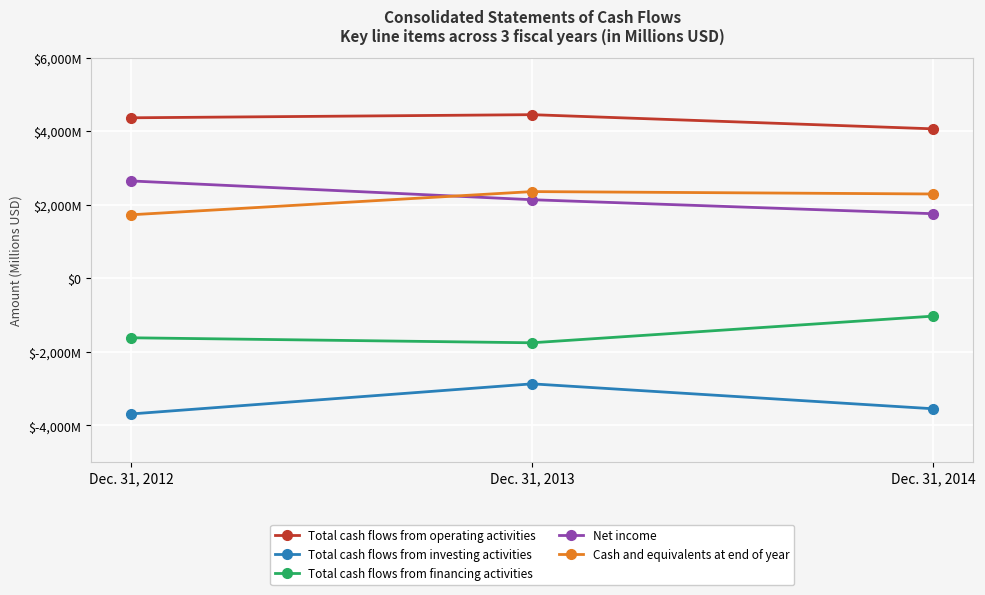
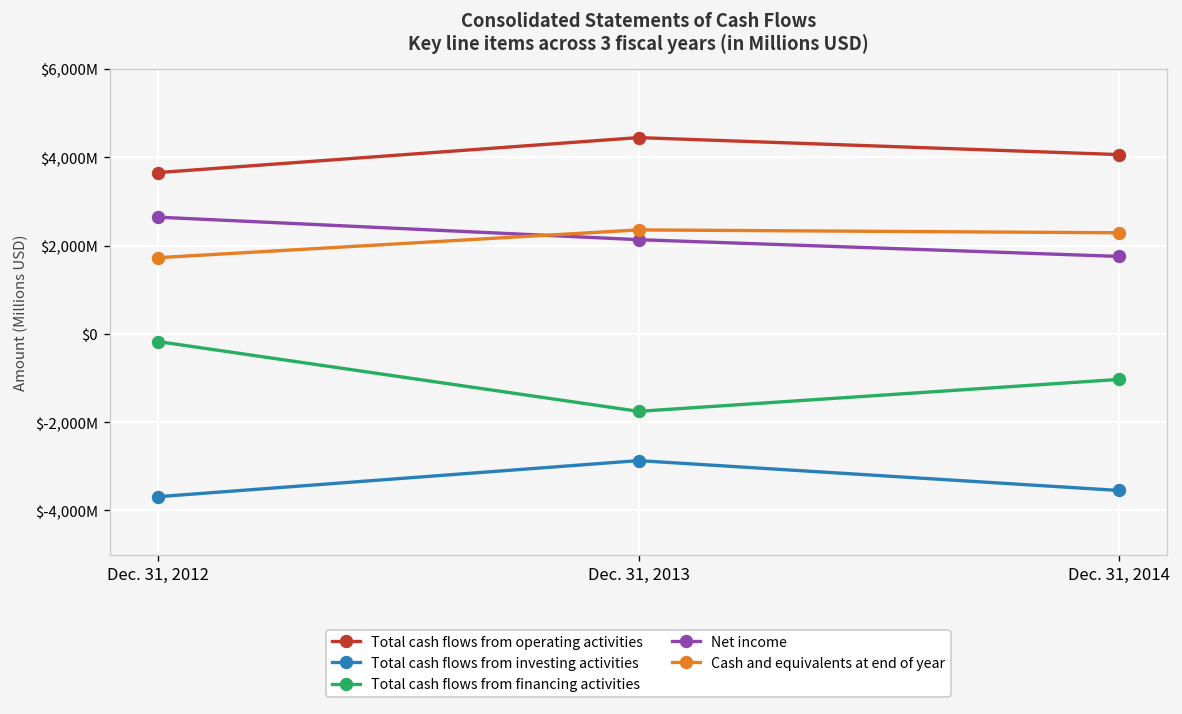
Total cash flows from operating activities, Dec. 31, 2012: $4,400,000,000 -> $3,700,000,000
Total cash flows from financing activities, Dec. 31, 2012: $-1,600,000,000 -> $-200,000,000
